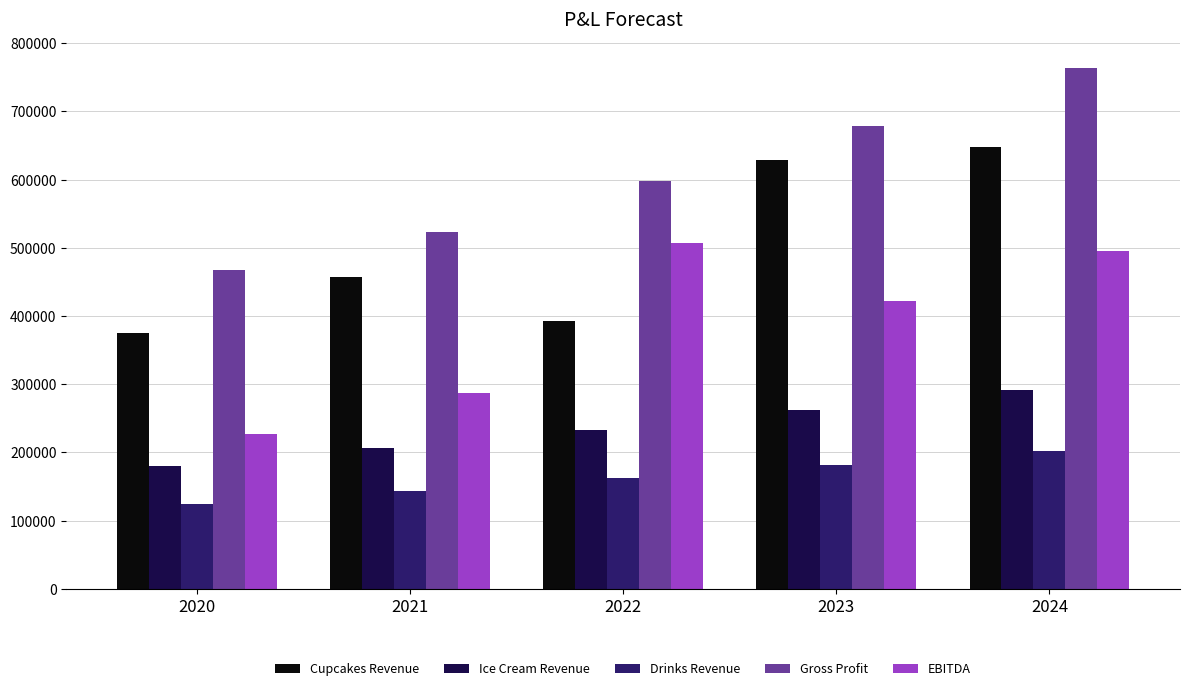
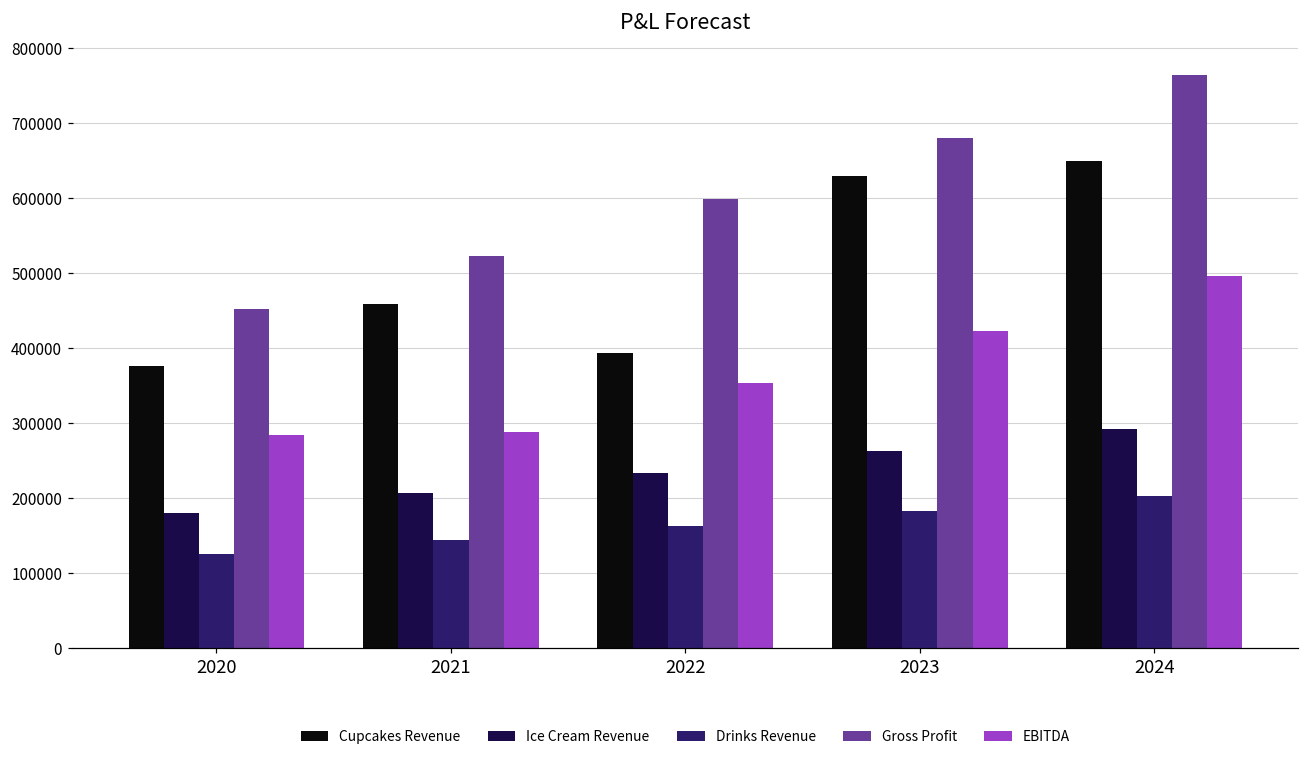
Gross Profit, 2020: 470000 -> 450000
EBITDA, 2020: 230000 -> 280000
EBITDA, 2022: 510000 -> 350000
